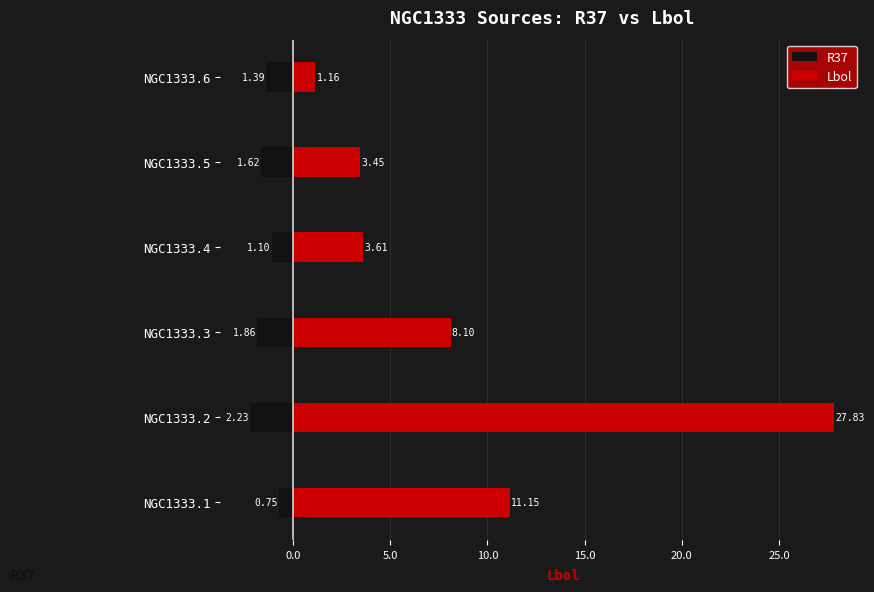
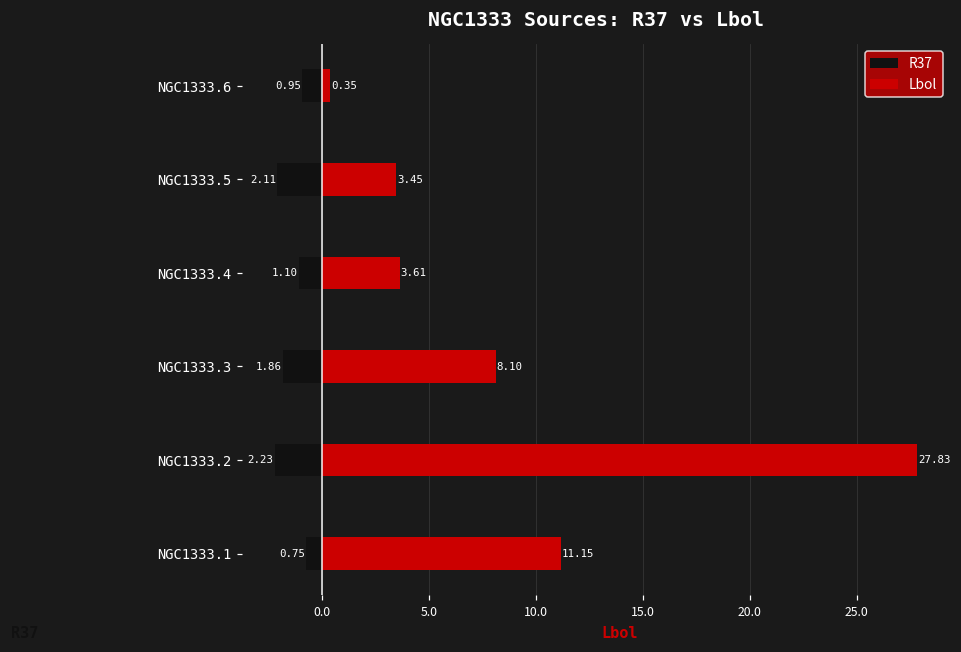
R37, NGC1333.6: 1.39 -> 0.95
Lbol, NGC1333.6: 1.16 -> 0.35
R37, NGC1333.5: 1.62 -> 2.11
